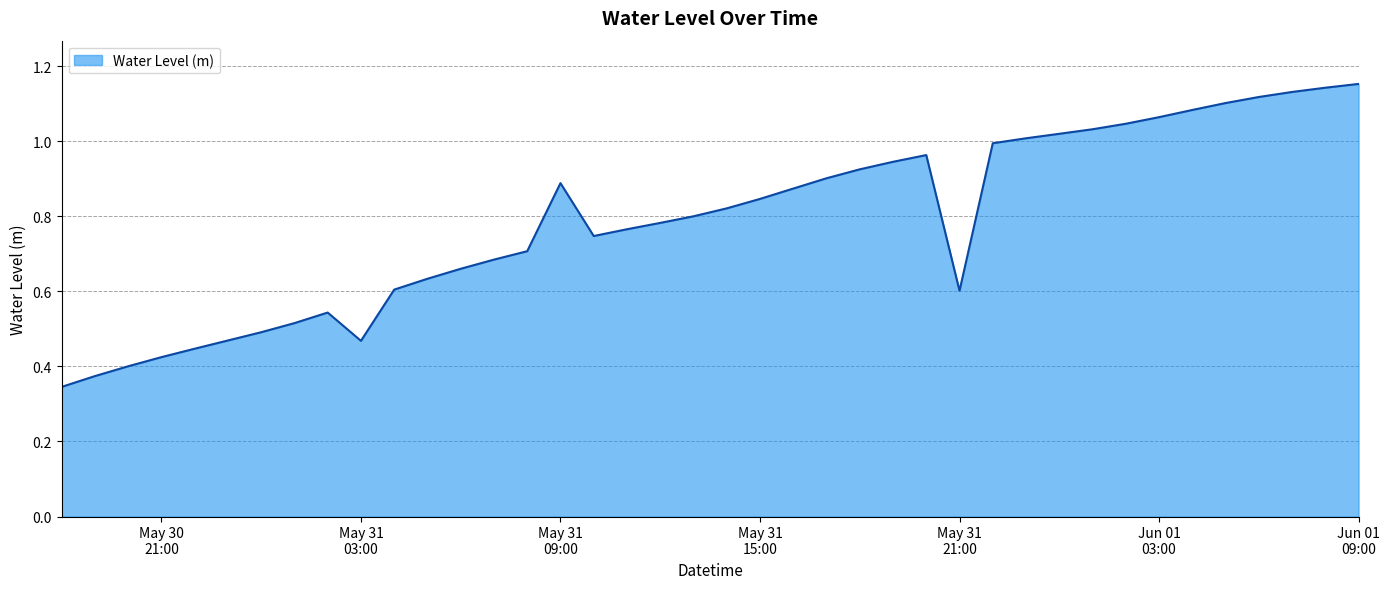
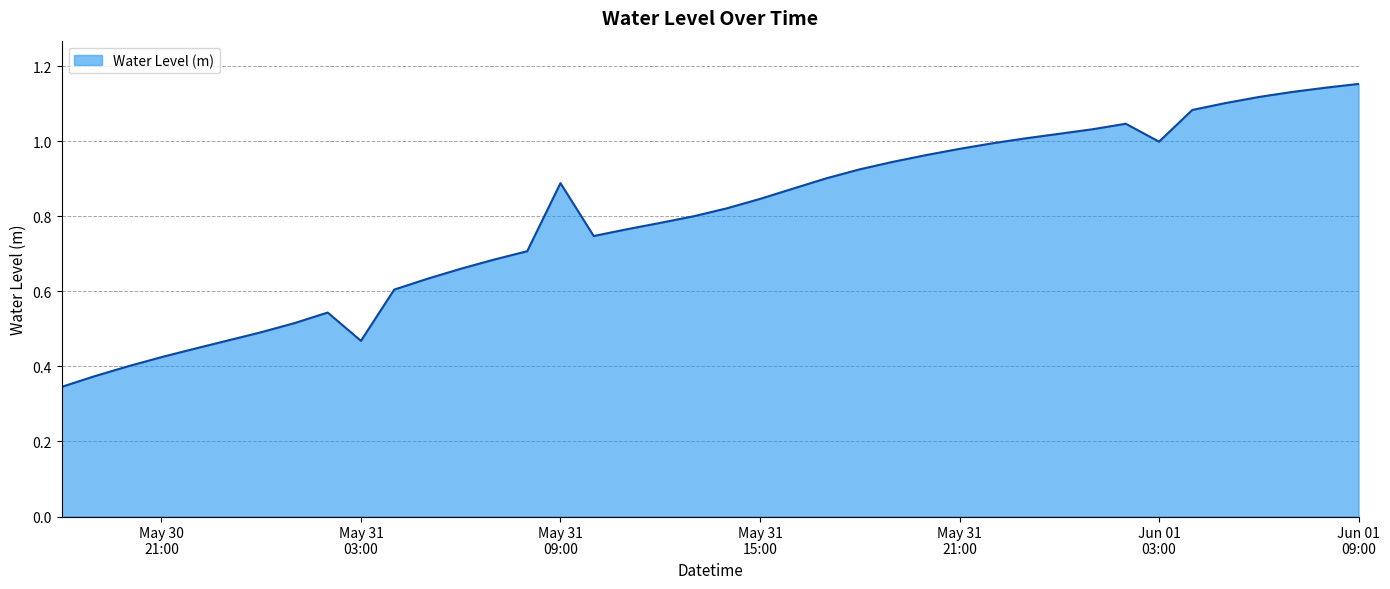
May 31 21:00: 0.60 -> 0.98
Jun 01 03:00: 1.06 -> 1.00
